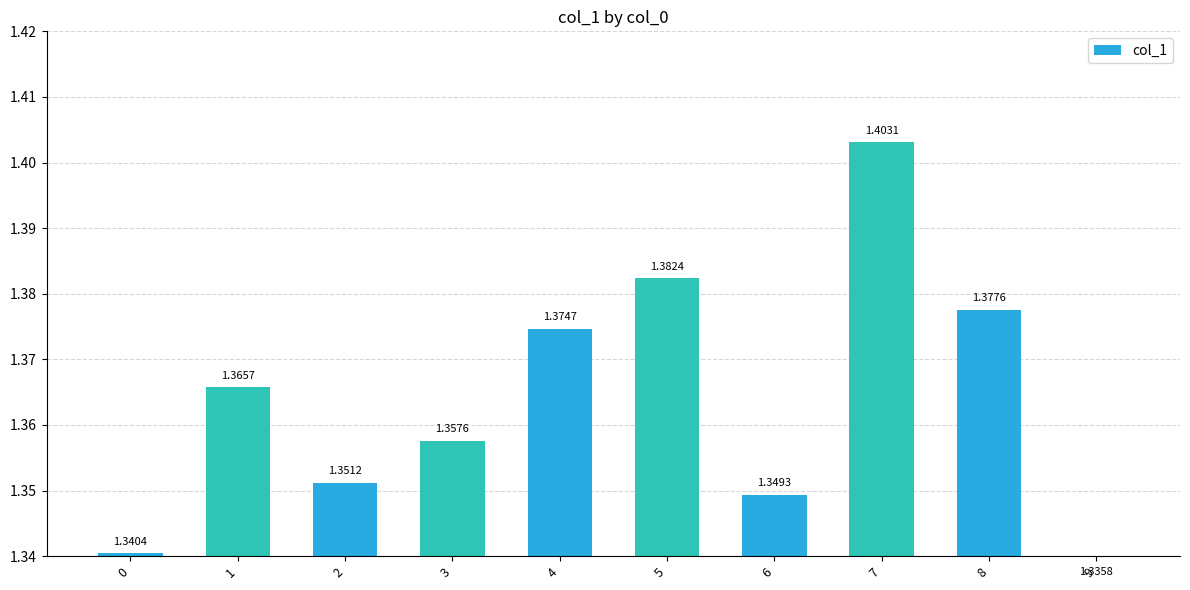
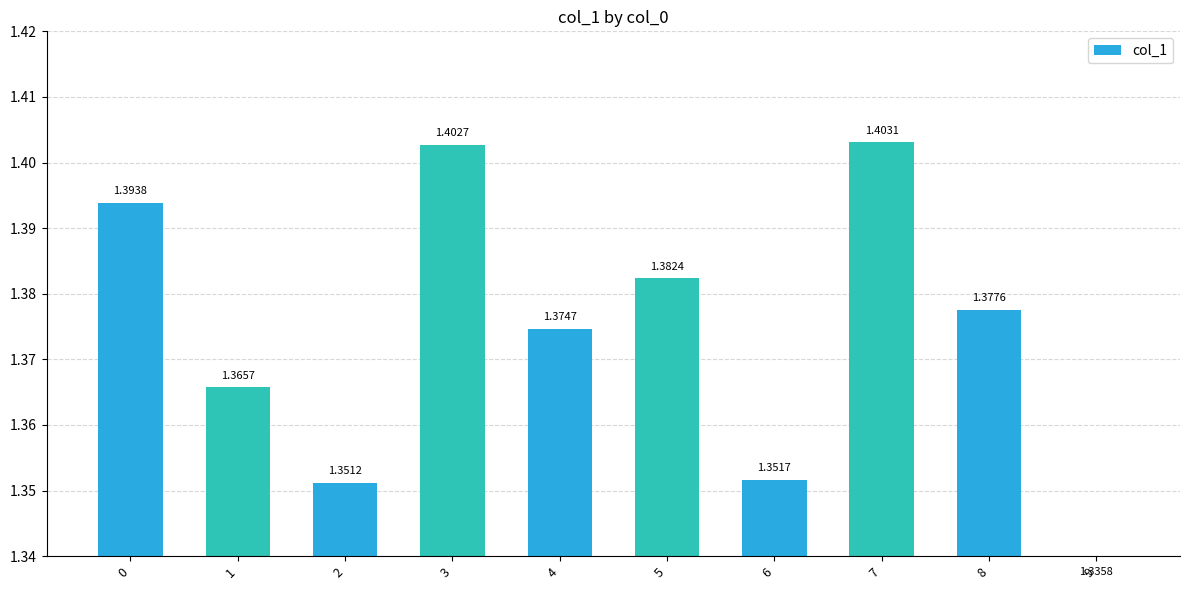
0: 1.3404 -> 1.3938
3: 1.3576 -> 1.4027
6: 1.3493 -> 1.3517
